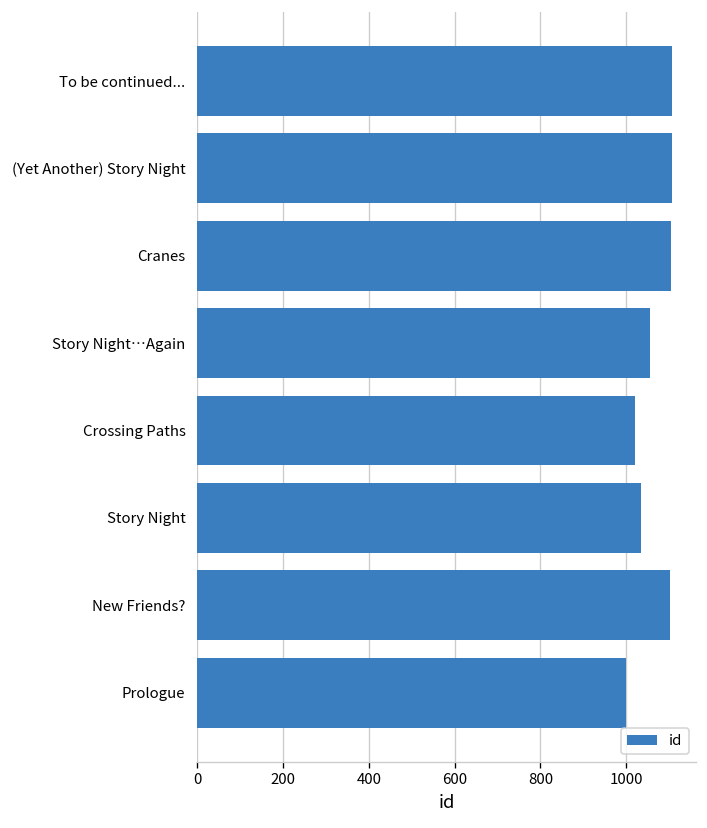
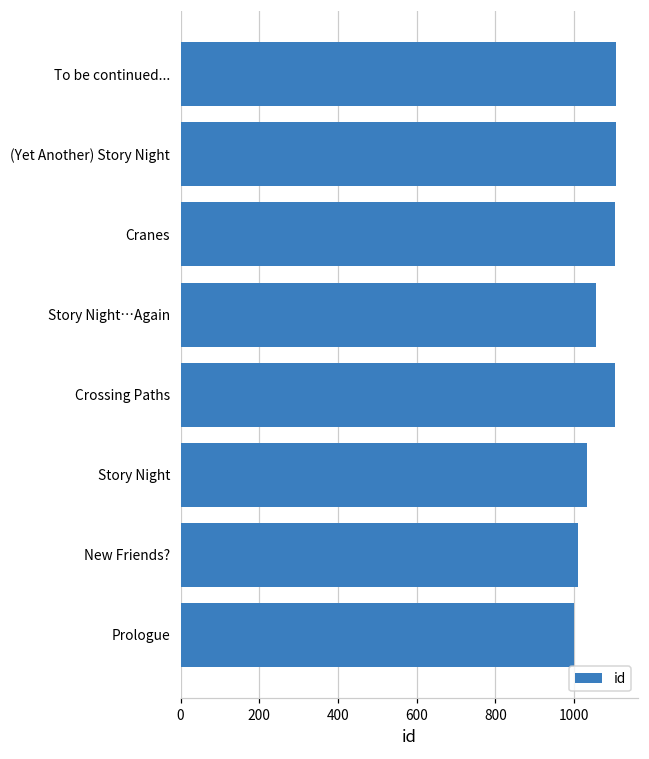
Crossing Paths: 1020 -> 1100
New Friends?: 1100 -> 1010
